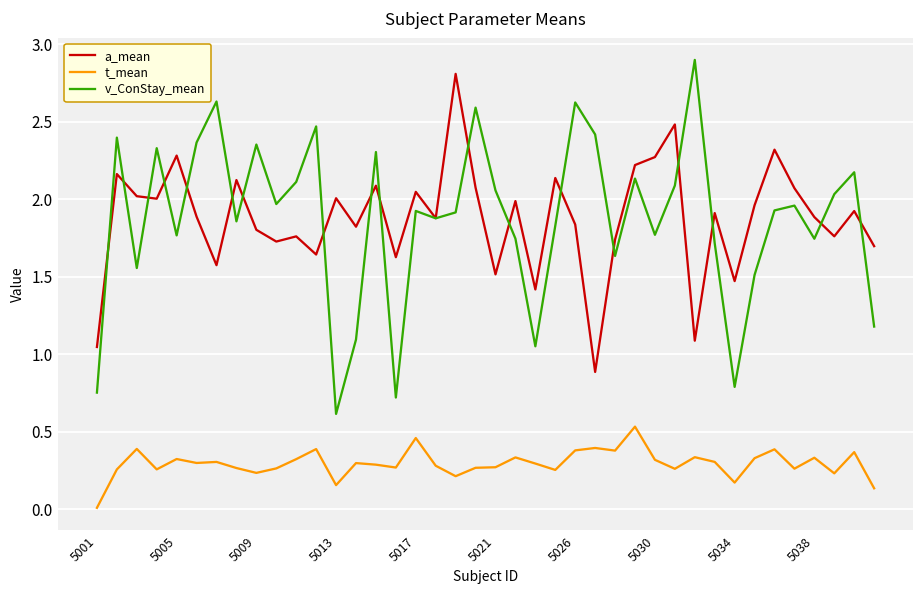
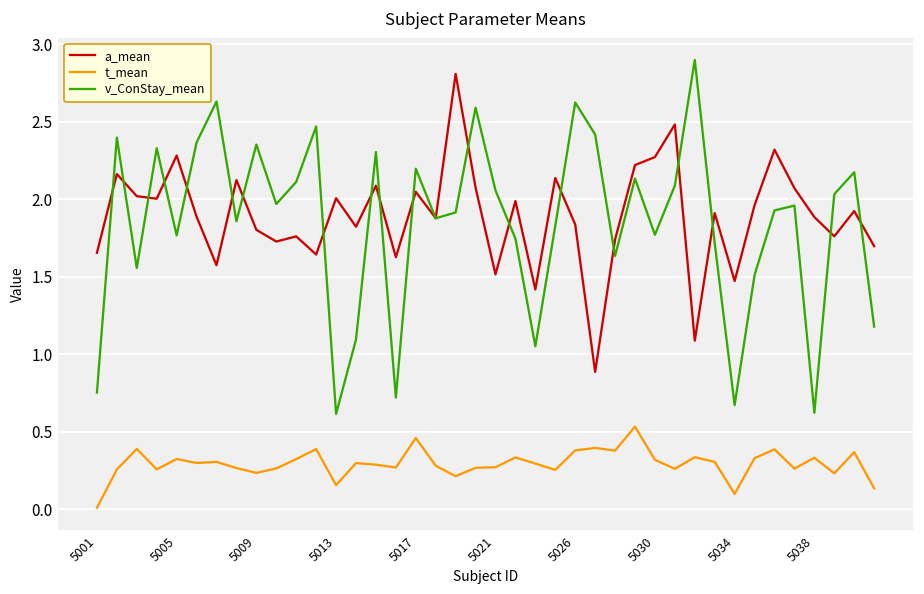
a_mean, 5001: 1.05 -> 1.65
v_ConStay_mean, 5017: 1.92 -> 2.20
t_mean, 5034: 0.17 -> 0.10
v_ConStay_mean, 5034: 0.79 -> 0.67
v_ConStay_mean, 5038: 1.74 -> 0.62
